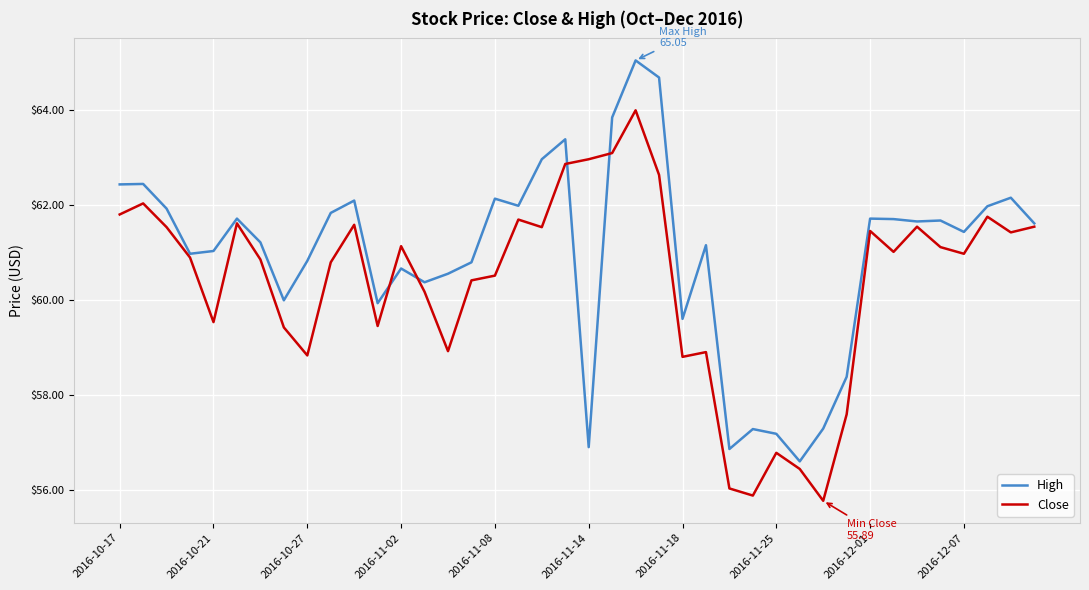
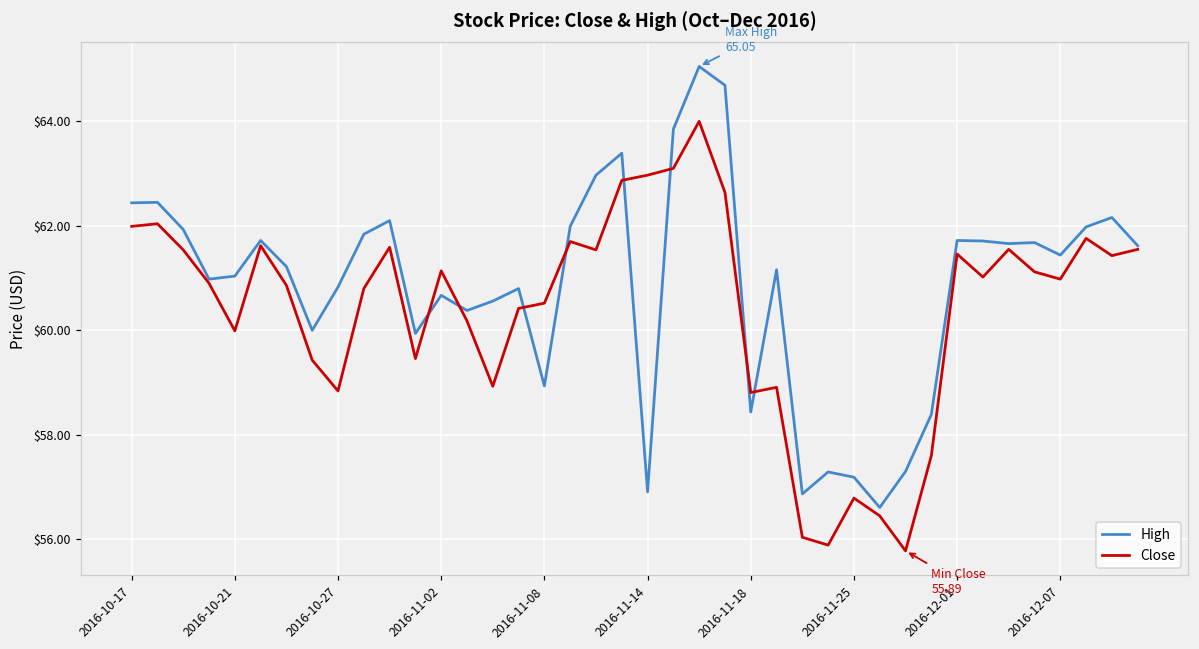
Close, 2016-10-17: $61.8 -> $62.0
Close, 2016-10-21: $59.5 -> $60.0
High, 2016-11-08: $62.1 -> $58.9
High, 2016-11-18: $59.6 -> $58.4
